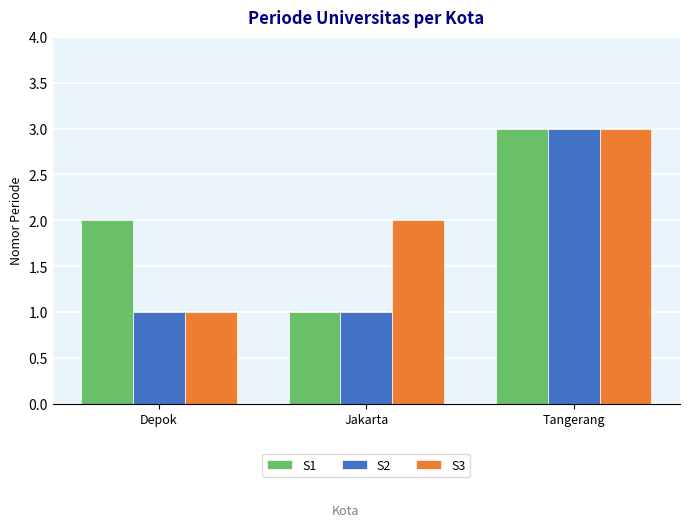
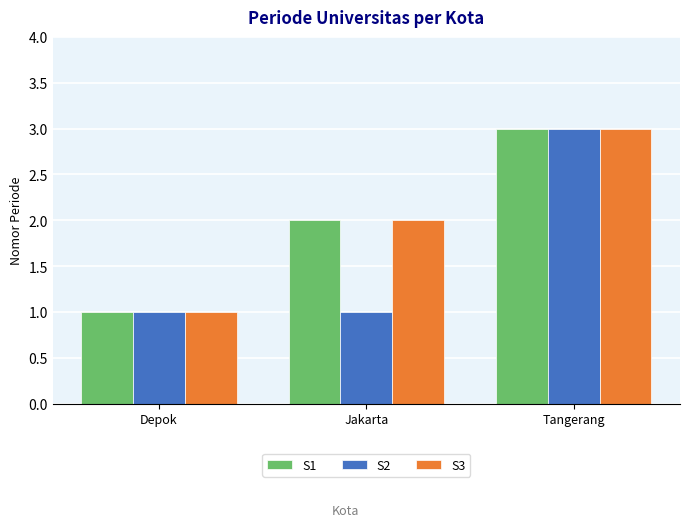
S1, Depok: 2 -> 1
S1, Jakarta: 1 -> 2
